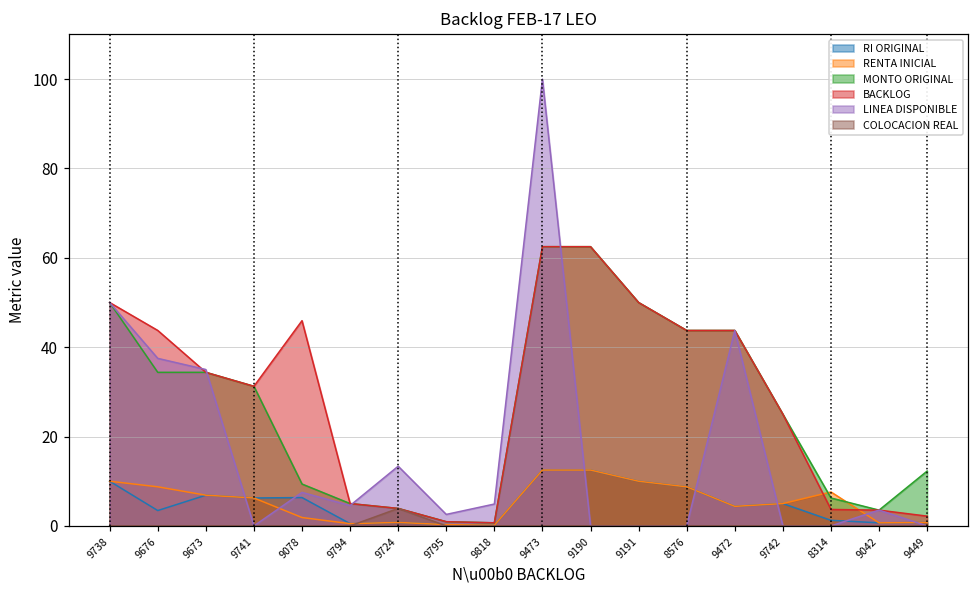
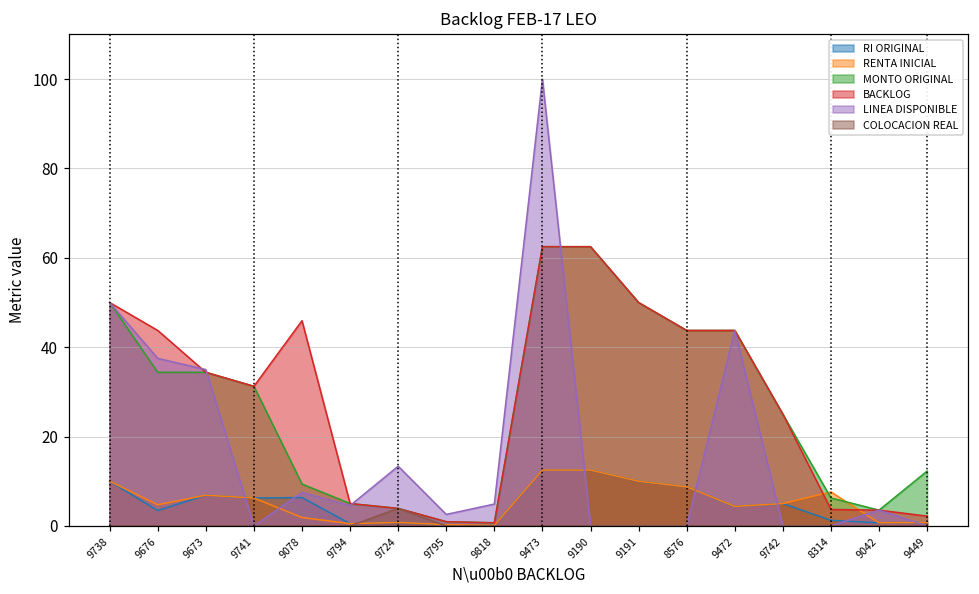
RENTA INICIAL, 9676: 9 -> 5
